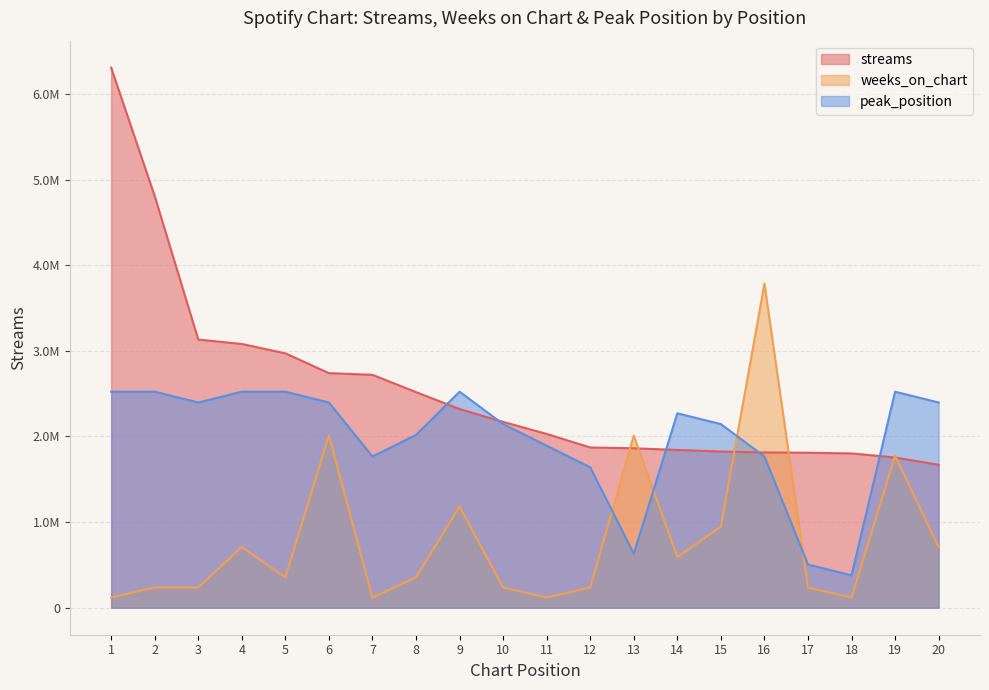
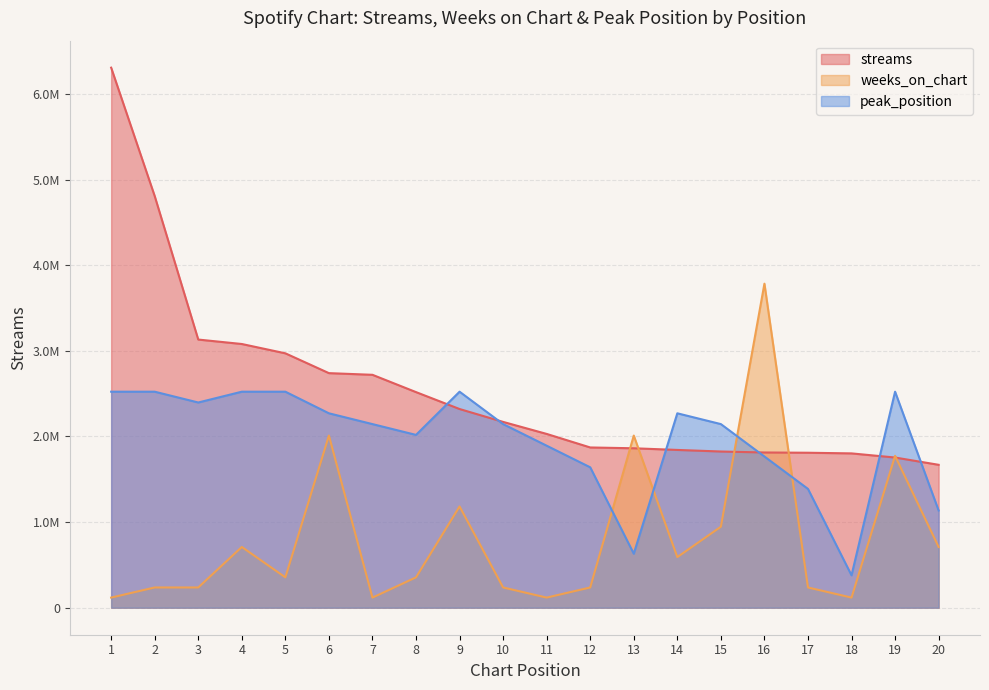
peak_position, 6: 2400000 -> 2300000
peak_position, 7: 1800000 -> 2100000
peak_position, 17: 500000 -> 1400000
peak_position, 20: 2400000 -> 1100000
